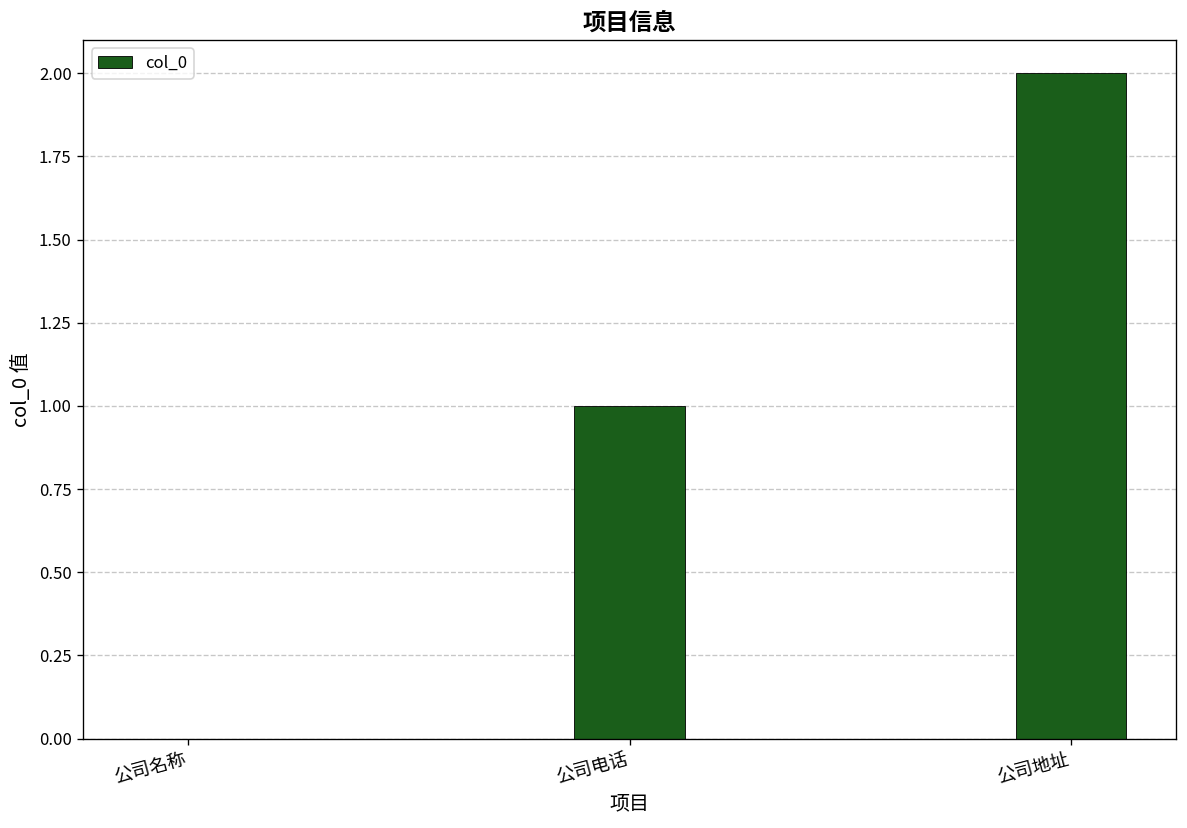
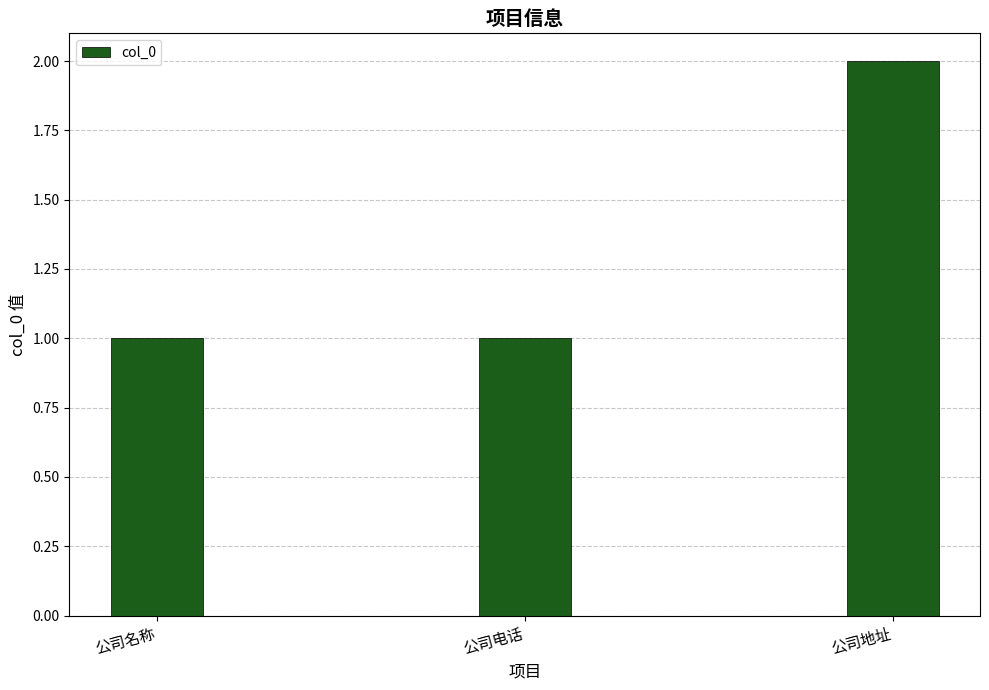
公司名称: 0 -> 1
